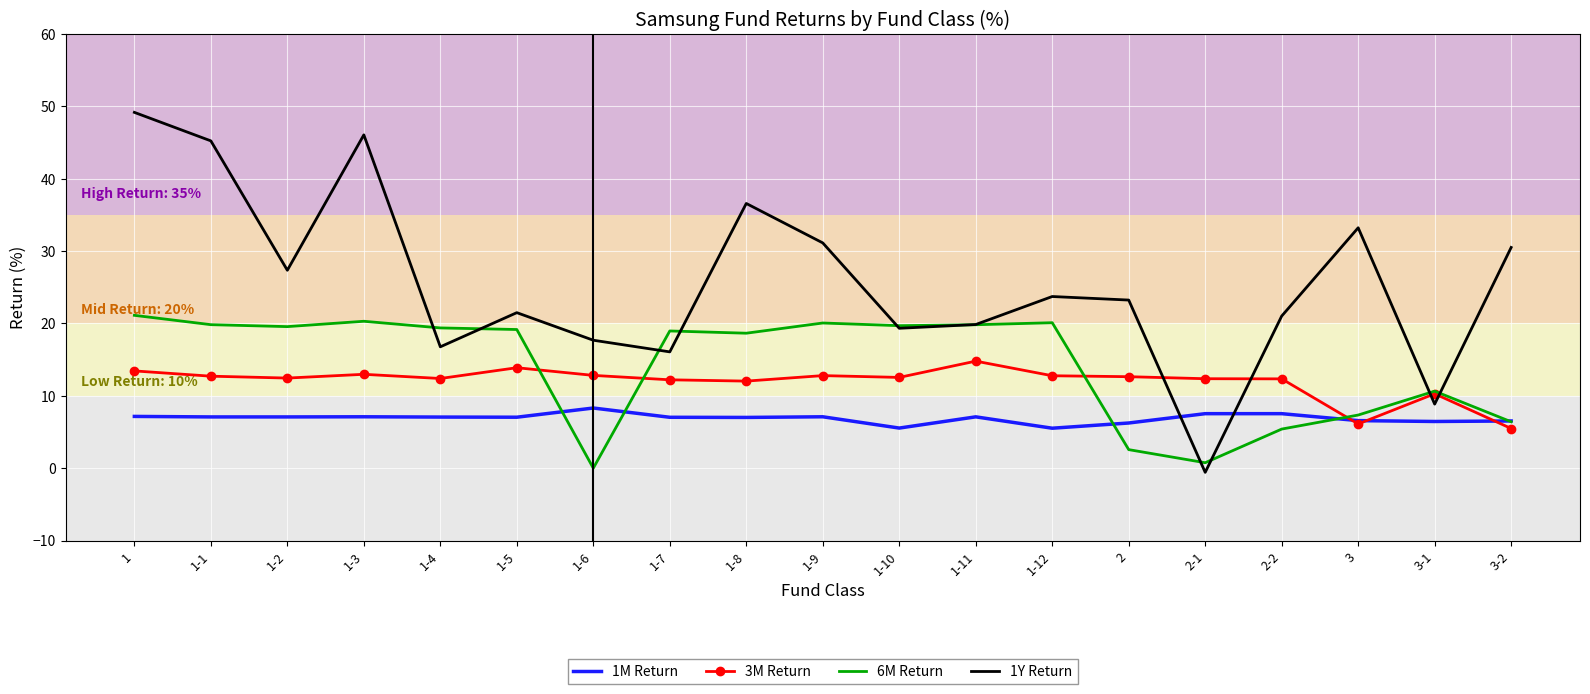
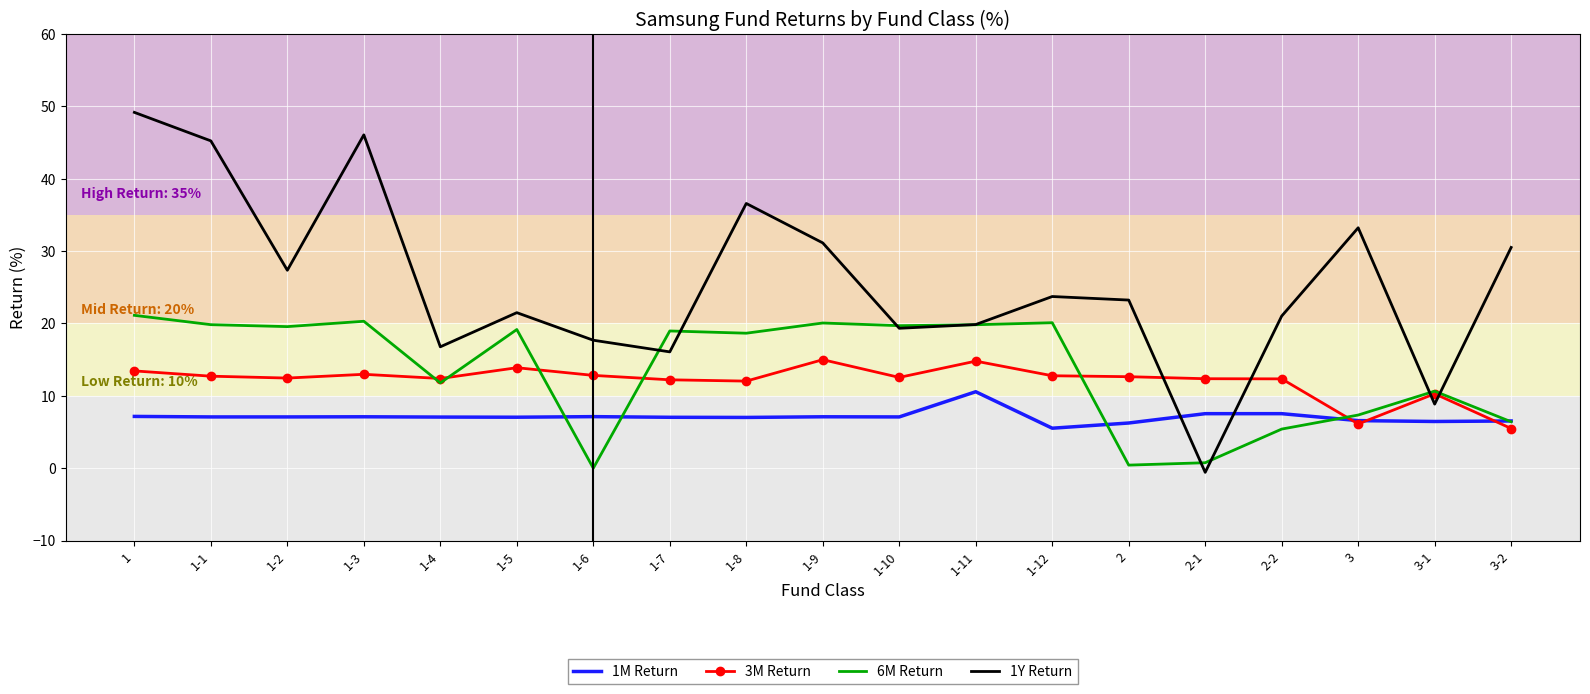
6M Return, 1-4: 19 -> 12
1M Return, 1-6: 8 -> 7
3M Return, 1-9: 13 -> 15
1M Return, 1-10: 6 -> 7
1M Return, 1-11: 7 -> 11
6M Return, 2: 3 -> 0
